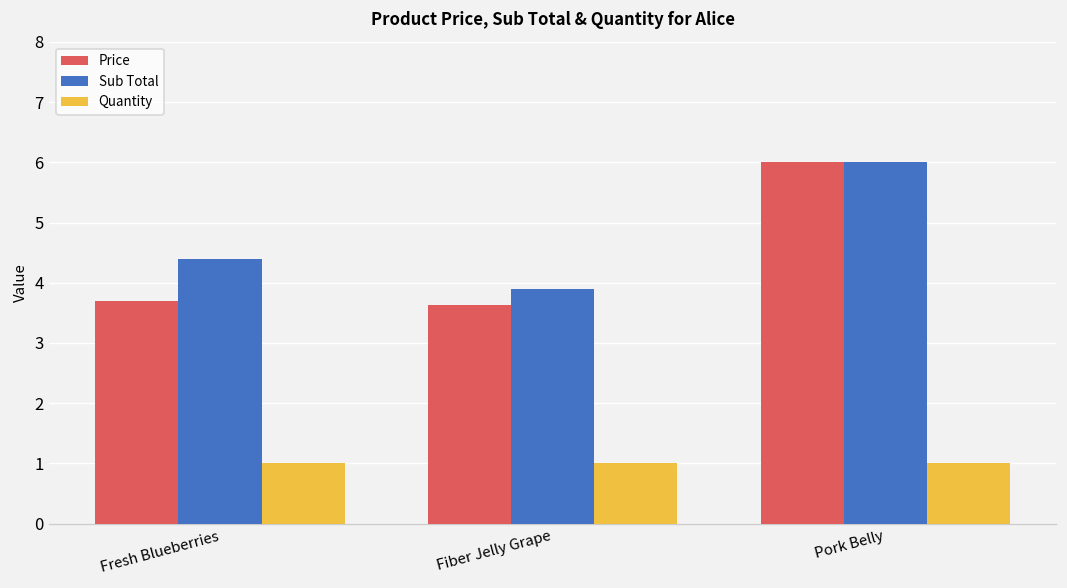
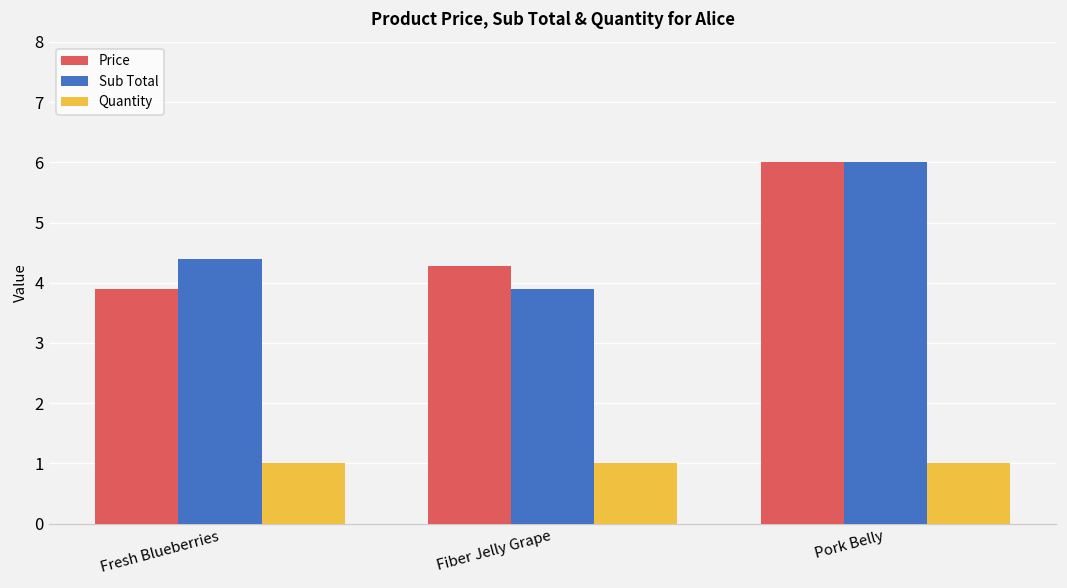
Price, Fresh Blueberries: 3.7 -> 3.9
Price, Fiber Jelly Grape: 3.6 -> 4.3
